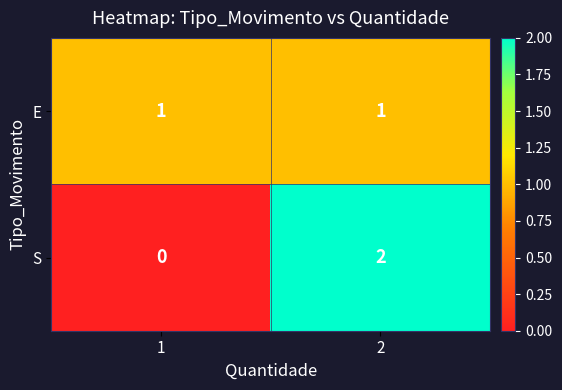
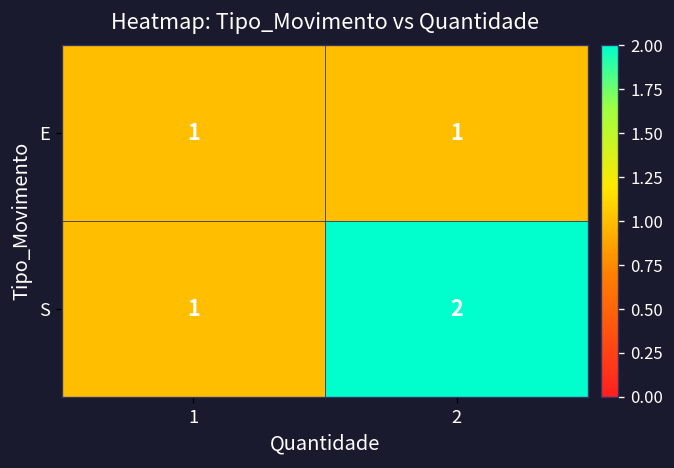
S, 1: 0 -> 1
